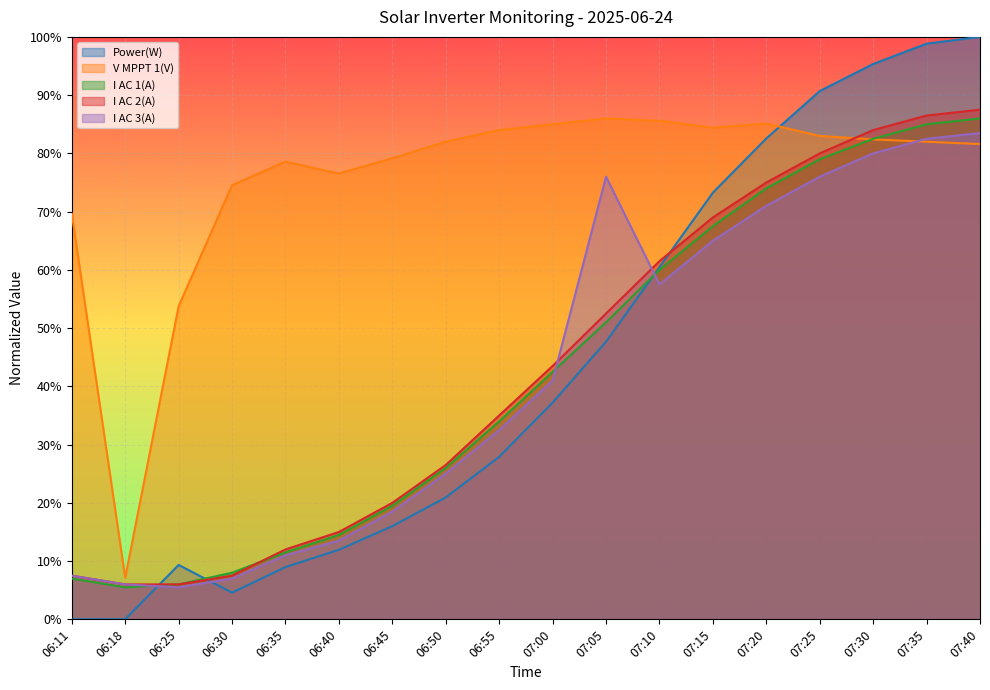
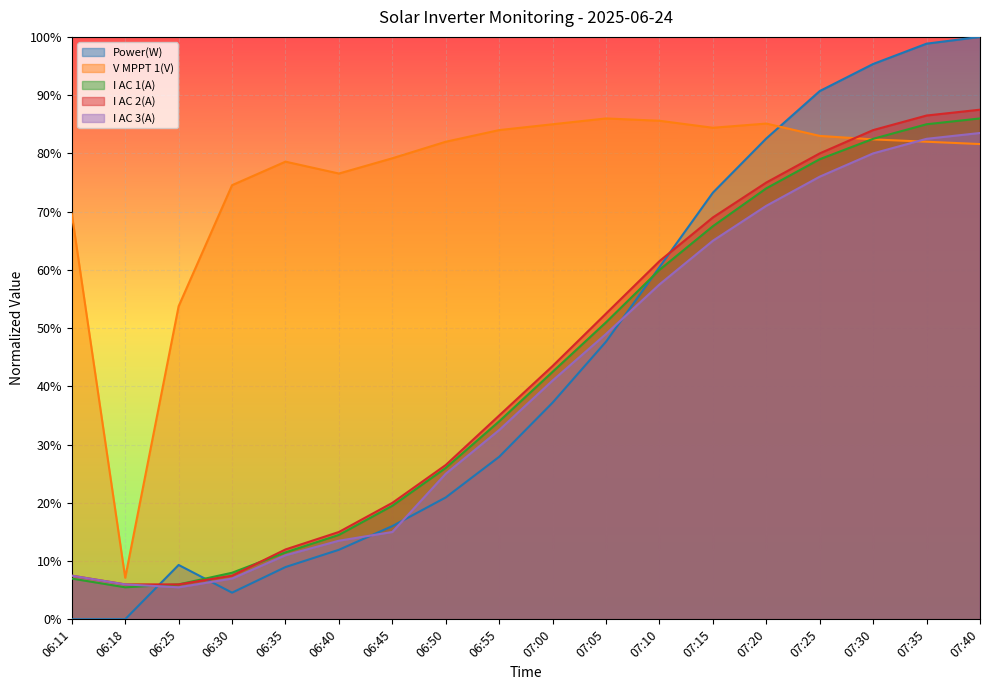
I AC 3(A), 06:45: 19% -> 15%
I AC 3(A), 07:05: 76% -> 49%
